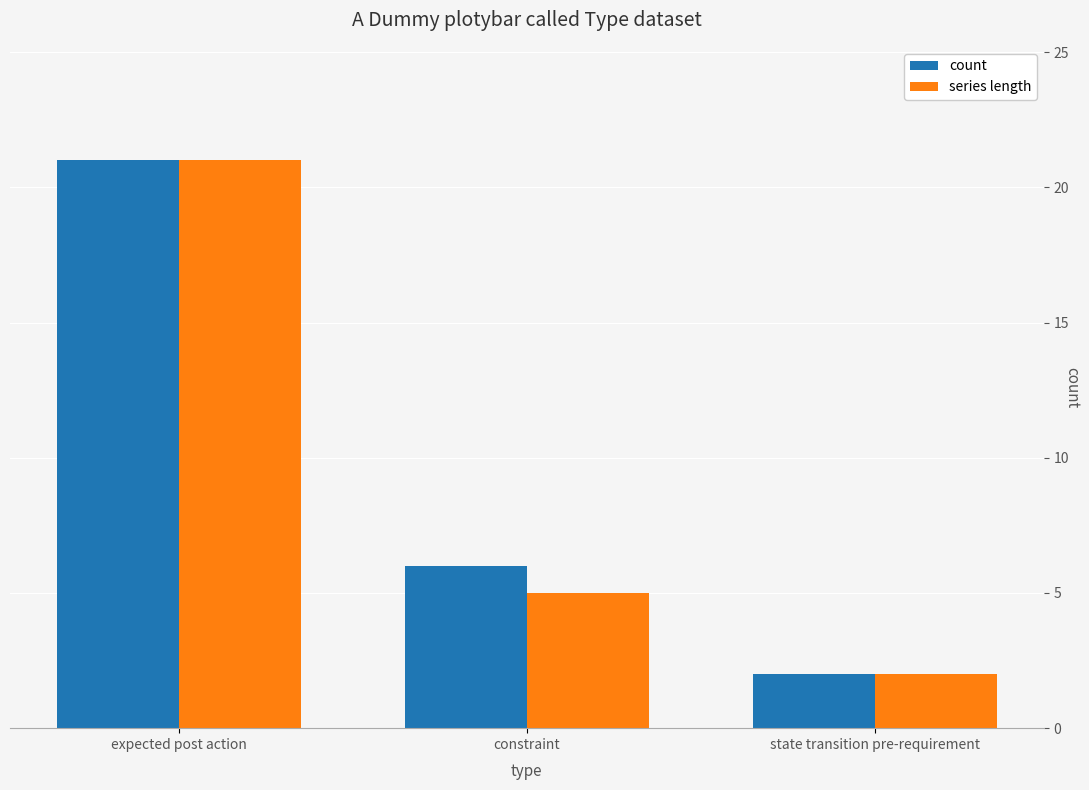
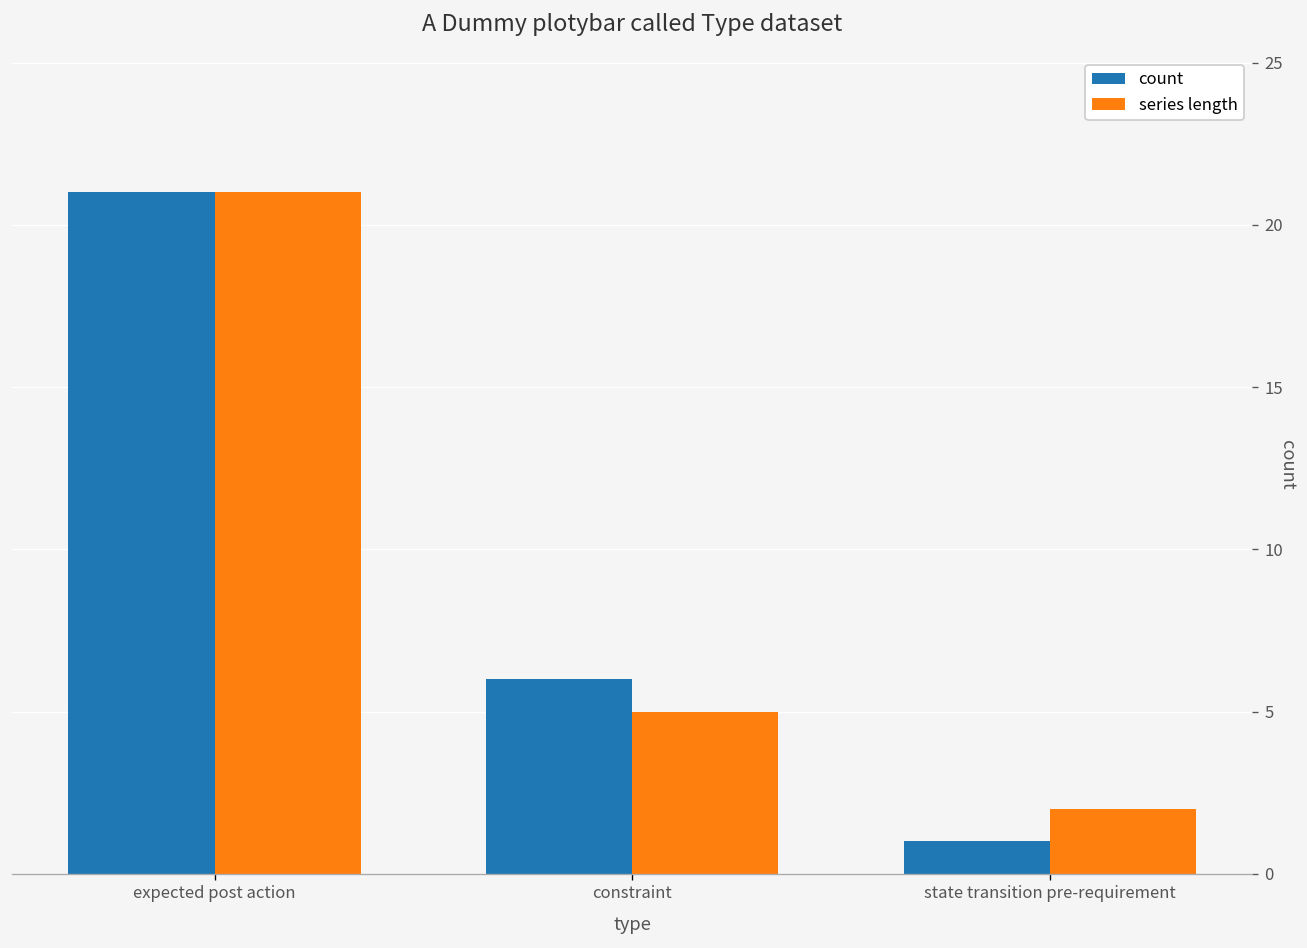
count, state transition pre-requirement: 2 -> 1
